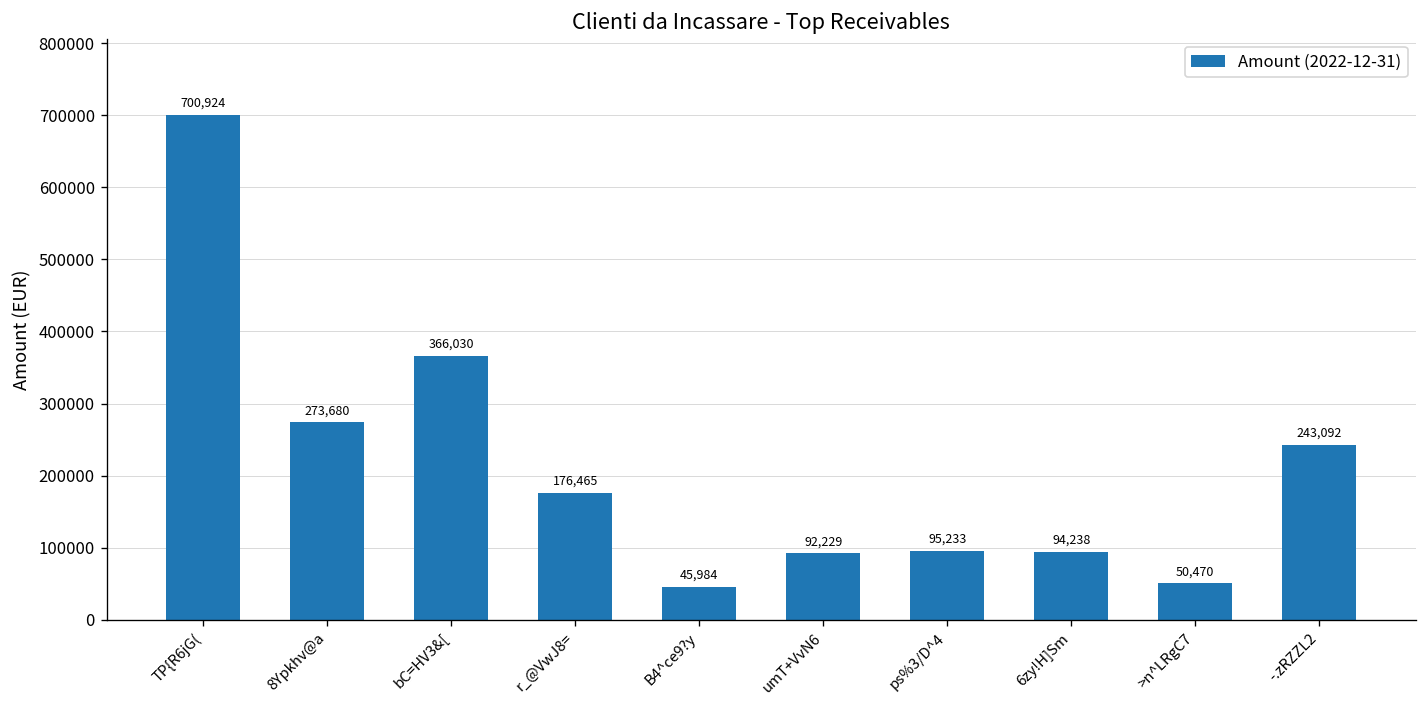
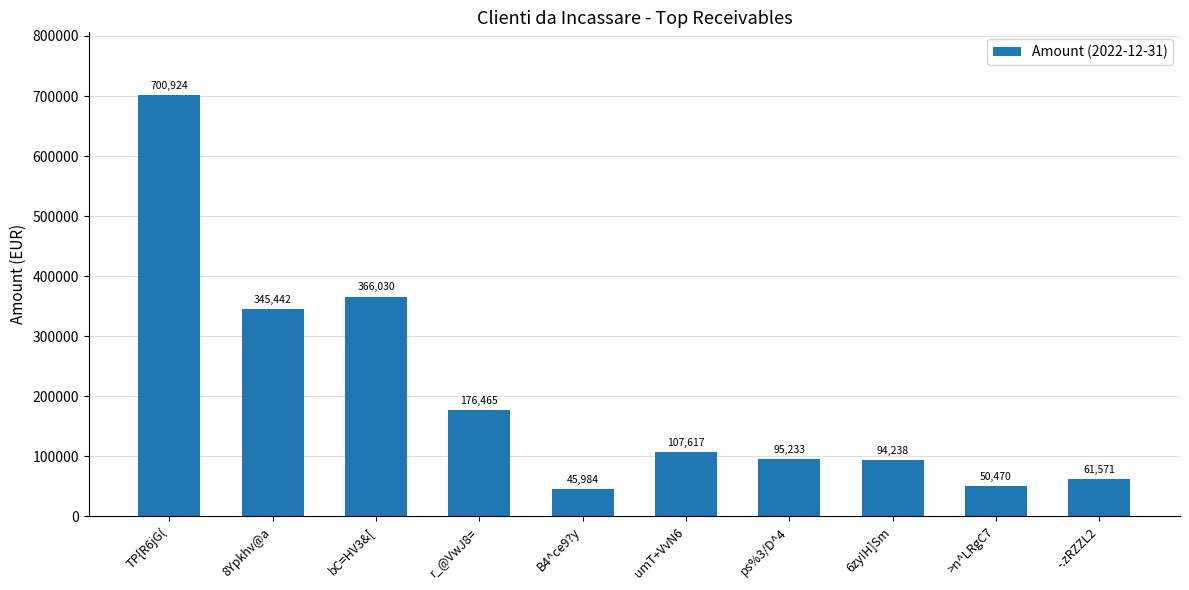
8Ypkhv@a: 273,680 -> 345,442
umT+VvN6: 92,229 -> 107,617
-.zRZZL2: 243,092 -> 61,571
